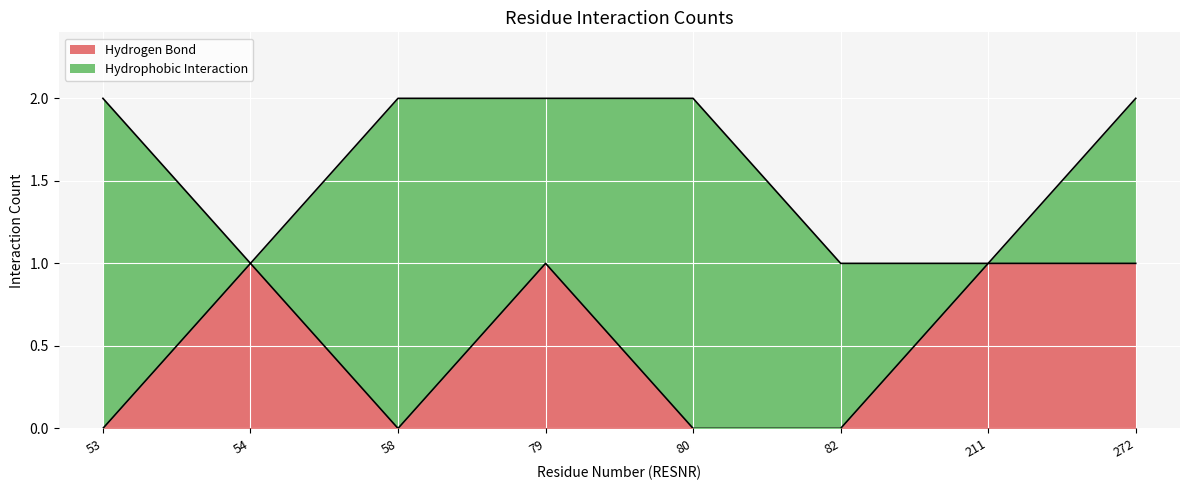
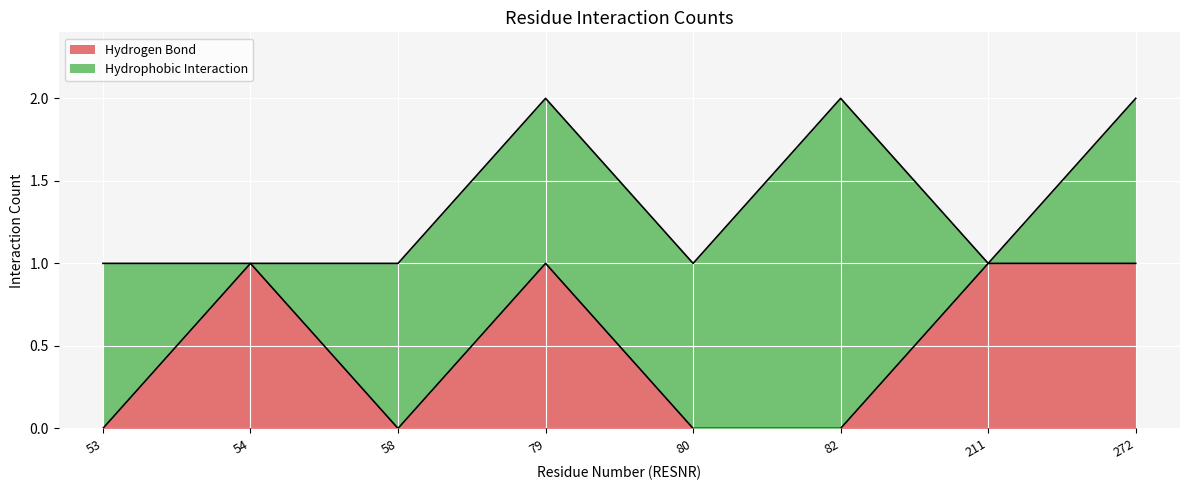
Hydrophobic Interaction, 53: 2 -> 1
Hydrophobic Interaction, 58: 2 -> 1
Hydrophobic Interaction, 80: 2 -> 1
Hydrophobic Interaction, 82: 1 -> 2
